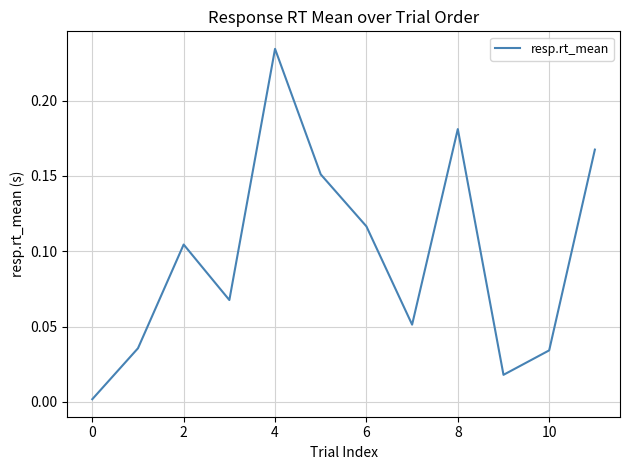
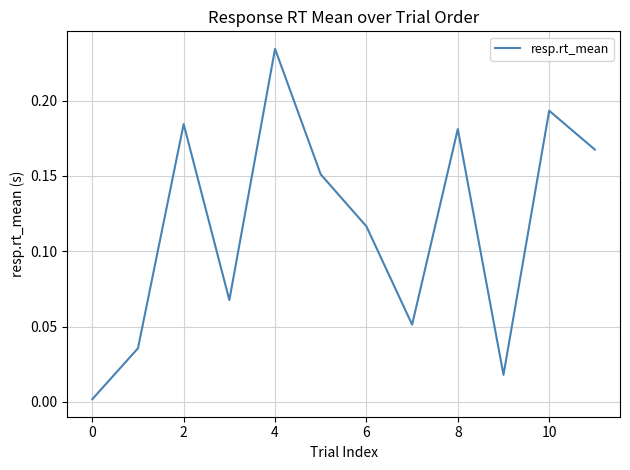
2: 0.104 -> 0.184
10: 0.034 -> 0.193
